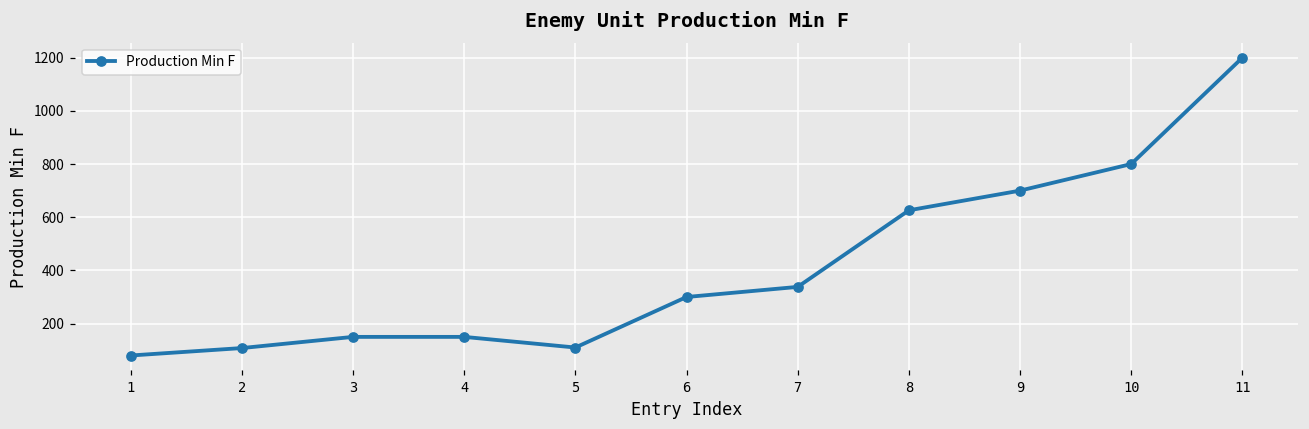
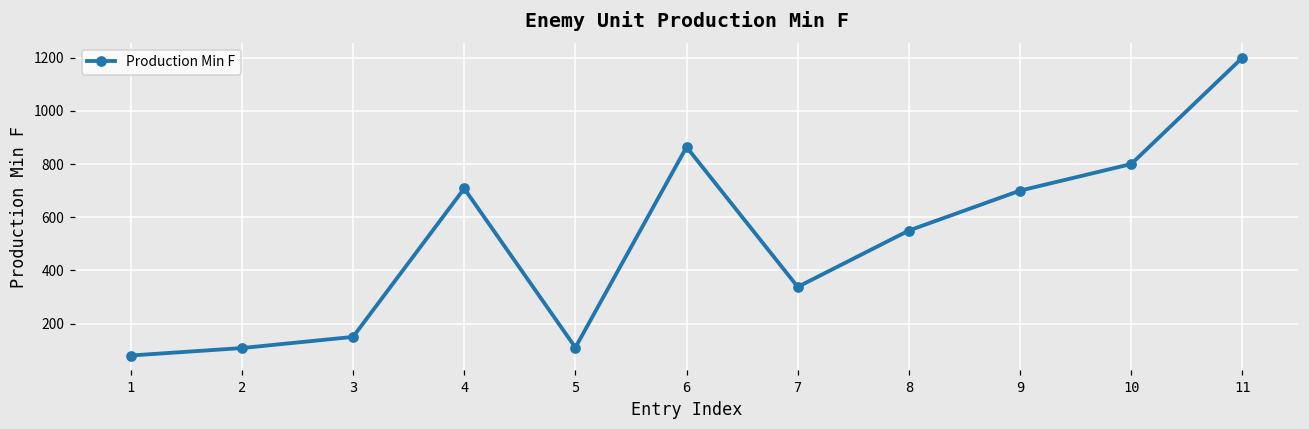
4: 150 -> 710
6: 300 -> 860
8: 630 -> 550
